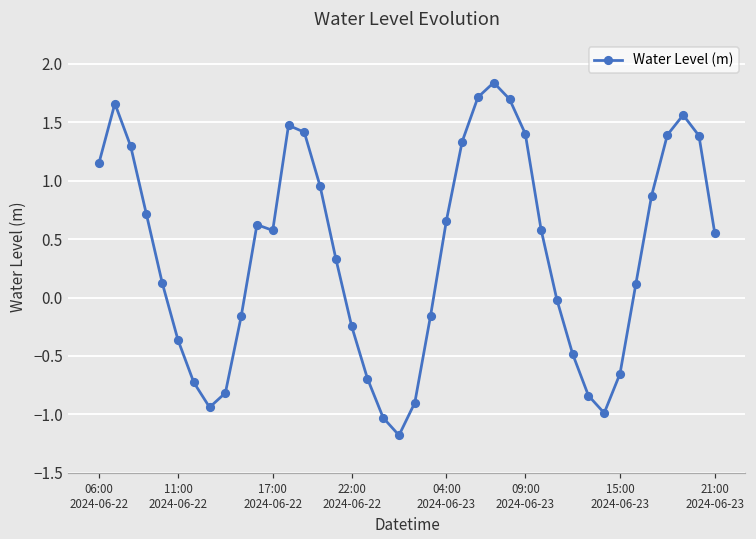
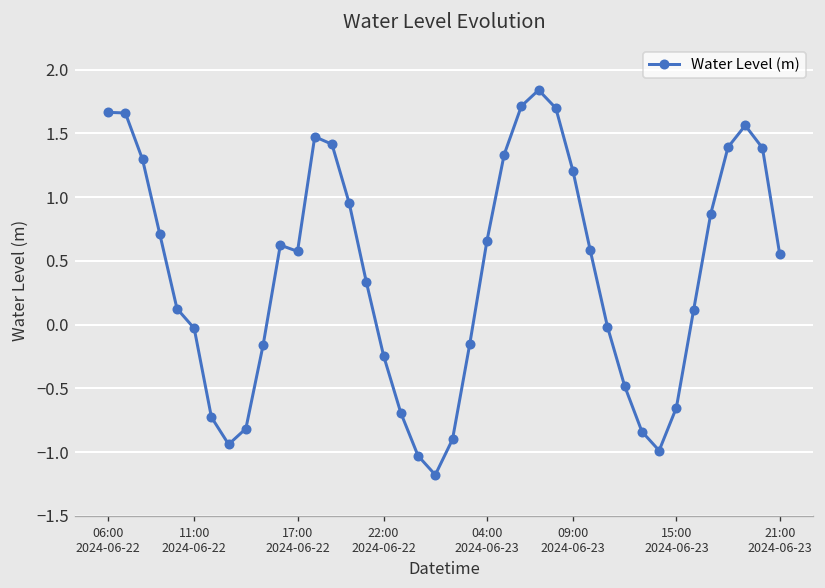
06:00 2024-06-22: 1.16 -> 1.67
11:00 2024-06-22: -0.36 -> -0.03
09:00 2024-06-23: 1.40 -> 1.20
